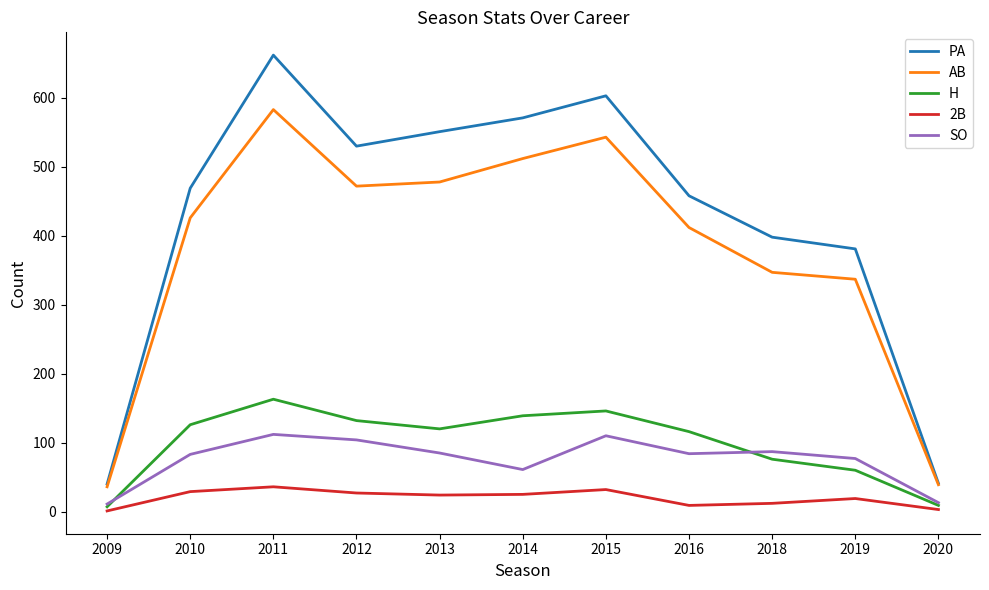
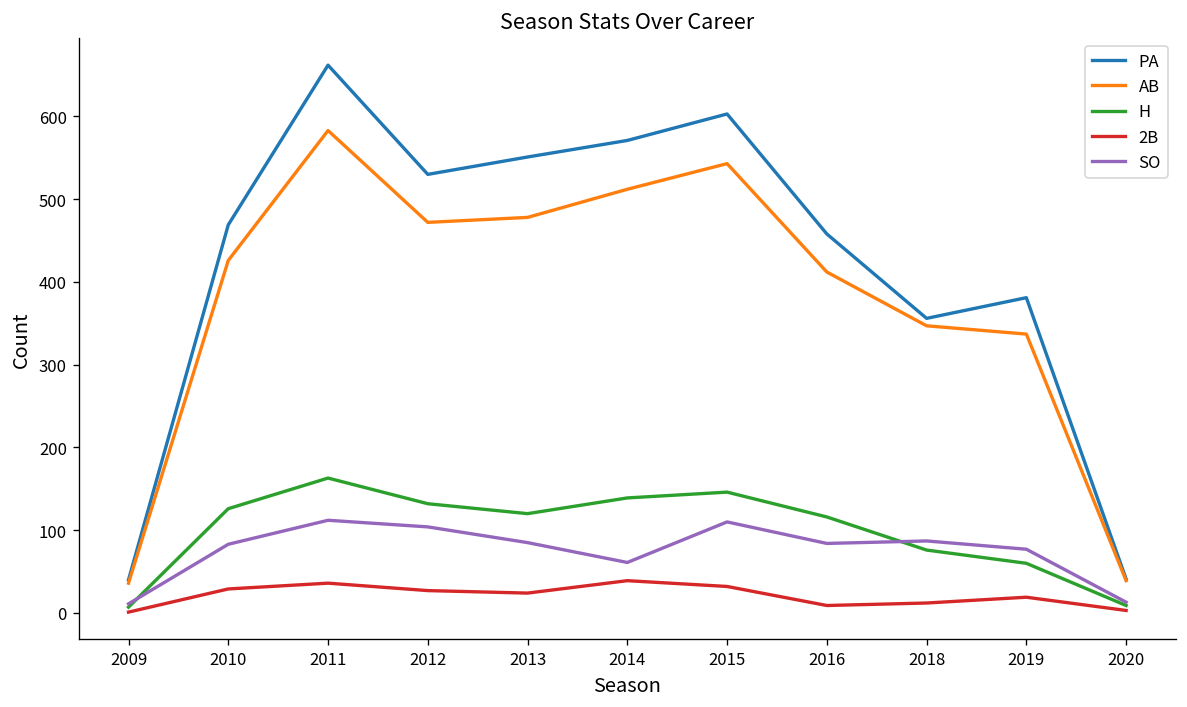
2B, 2014: 30 -> 40
PA, 2018: 400 -> 360
